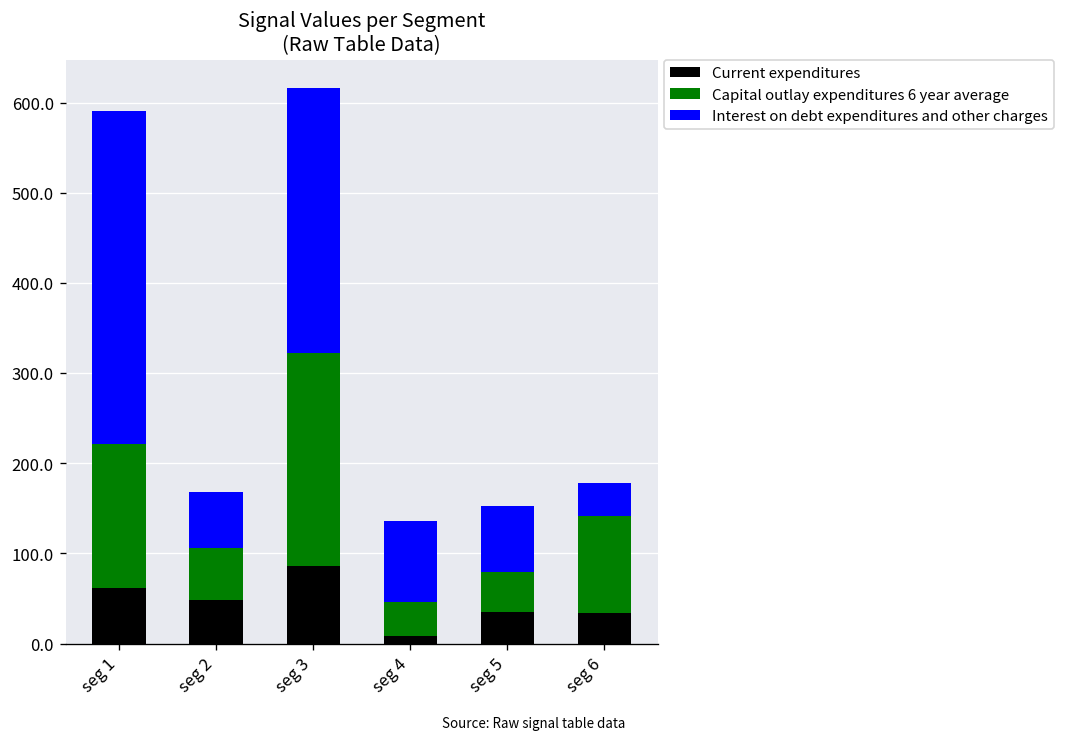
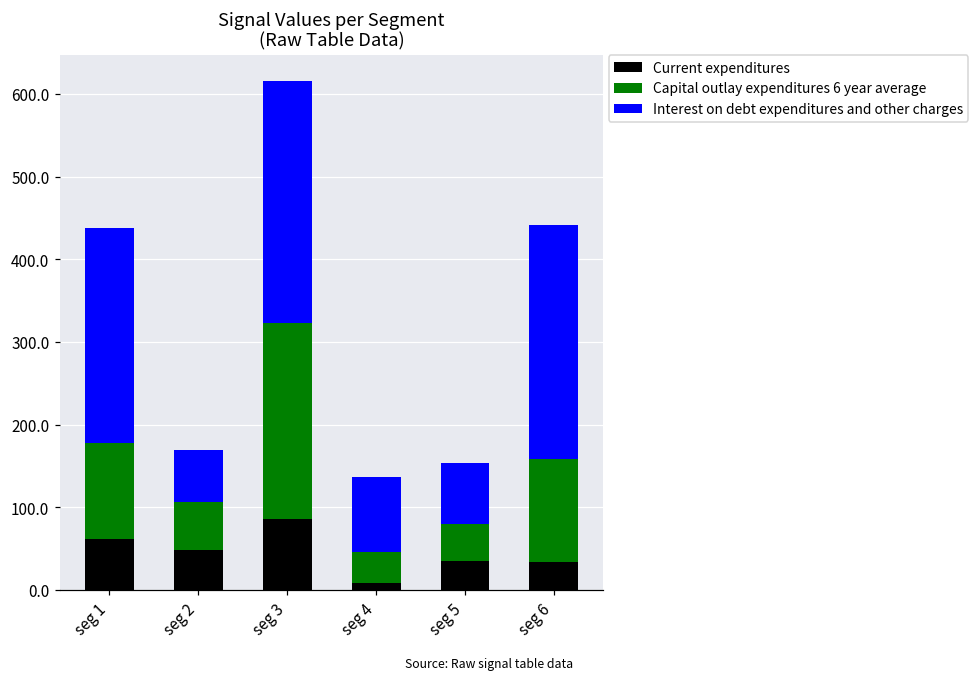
Capital outlay expenditures 6 year average, seg 1: 160 -> 120
Interest on debt expenditures and other charges, seg 1: 370 -> 260
Capital outlay expenditures 6 year average, seg 6: 110 -> 120
Interest on debt expenditures and other charges, seg 6: 40 -> 280
